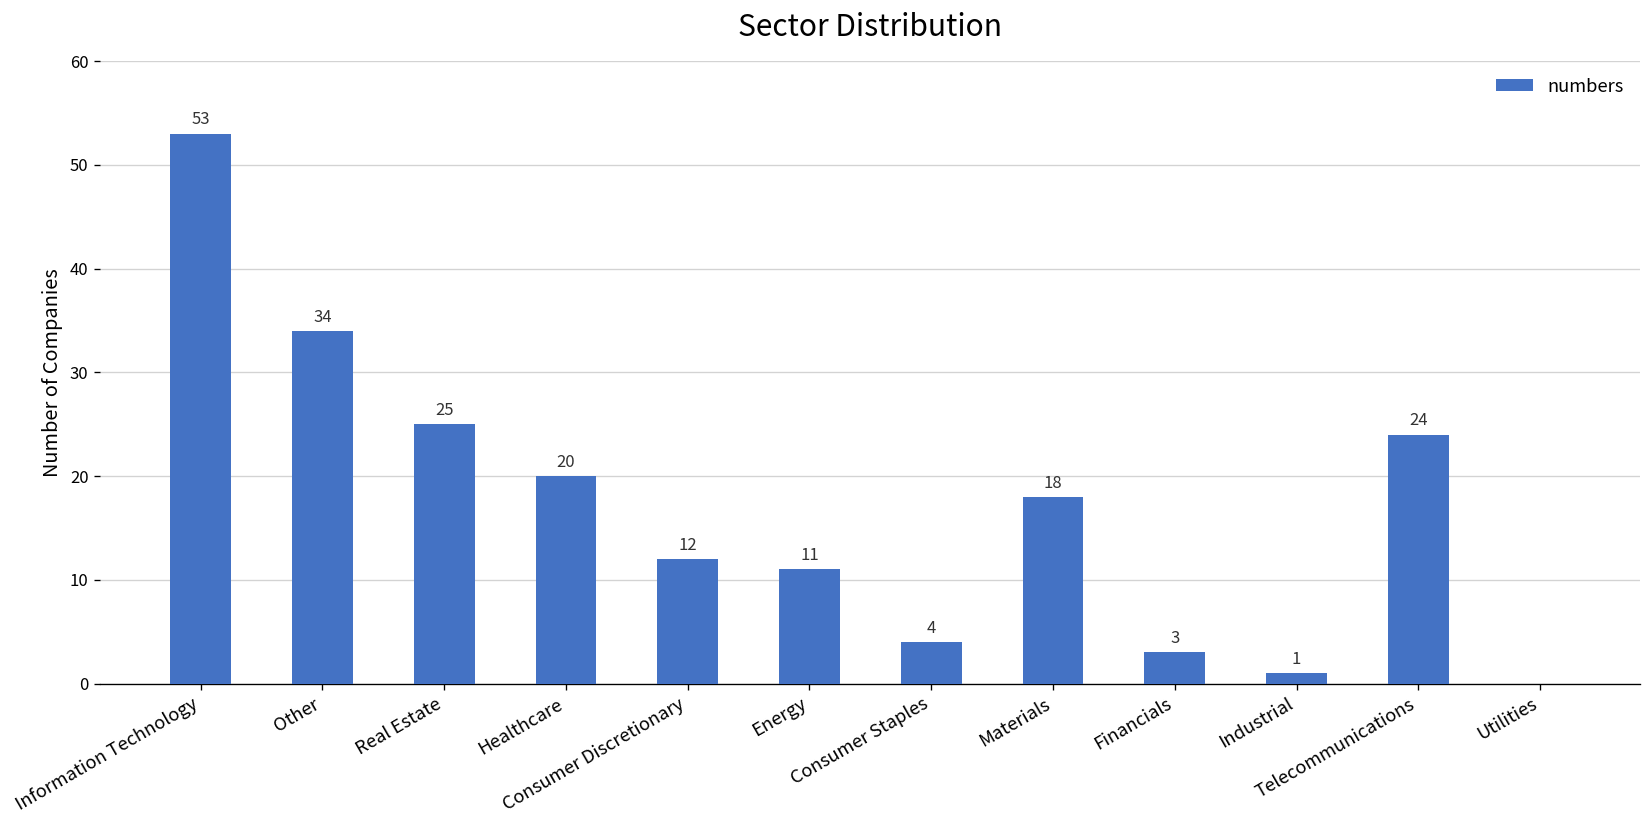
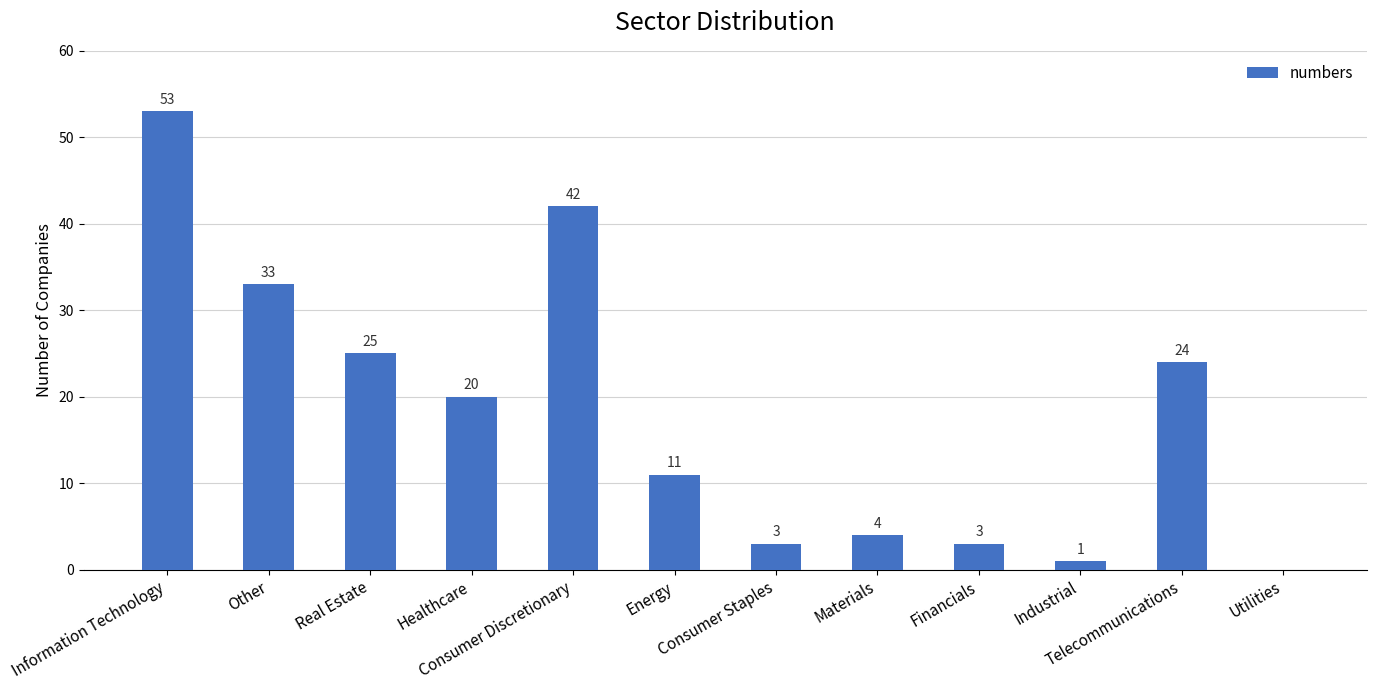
Other: 34 -> 33
Consumer Discretionary: 12 -> 42
Consumer Staples: 4 -> 3
Materials: 18 -> 4
